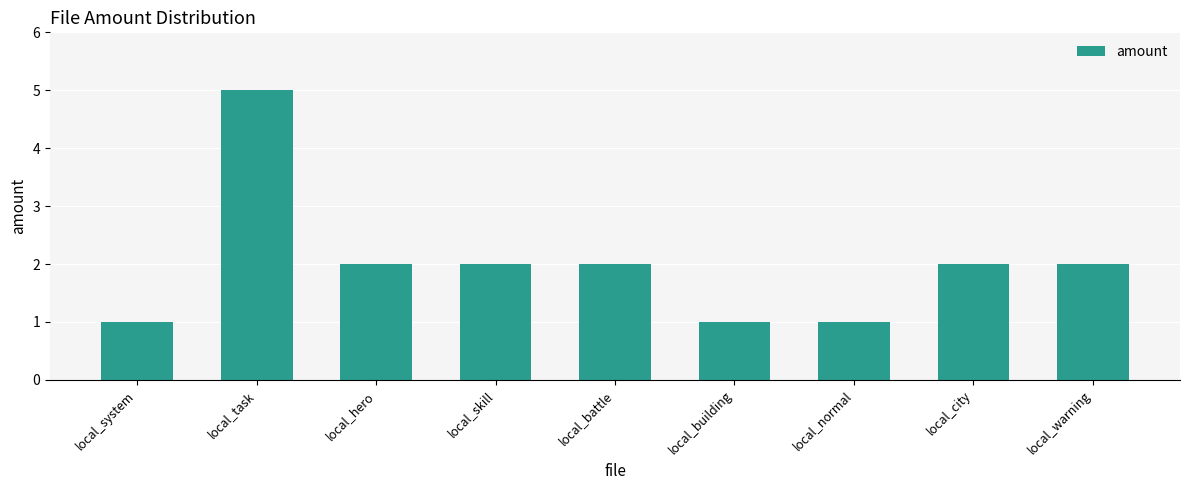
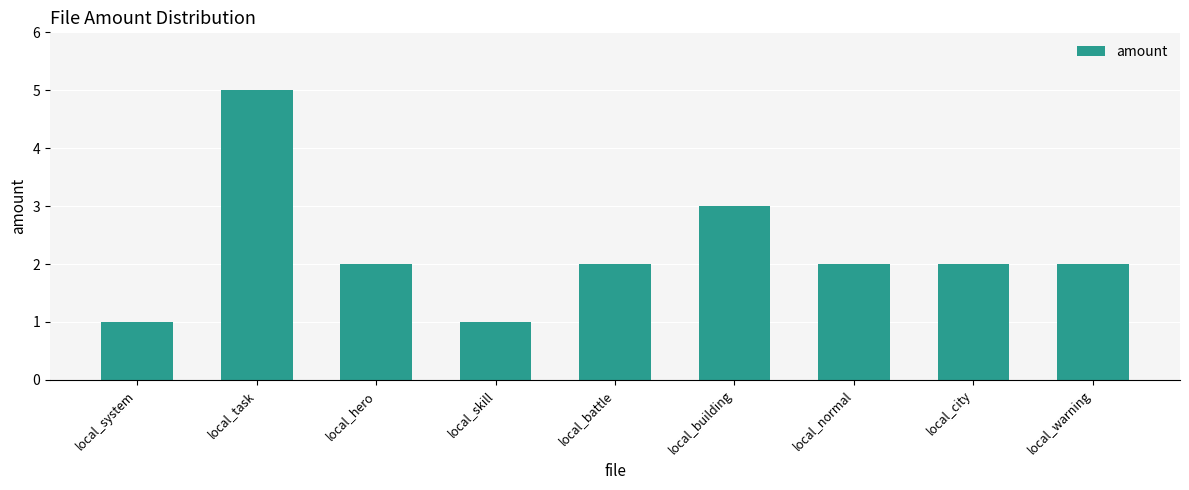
local_skill: 2 -> 1
local_building: 1 -> 3
local_normal: 1 -> 2
